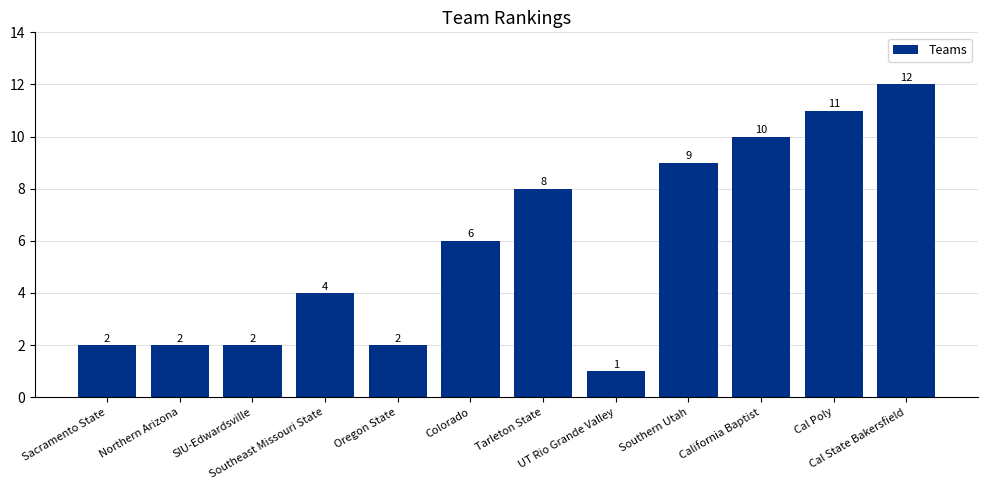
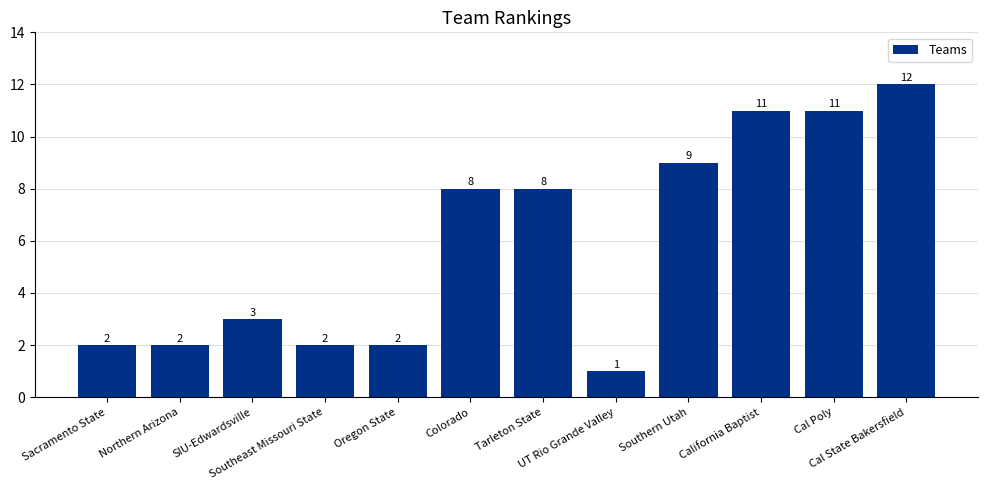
SIU-Edwardsville: 2 -> 3
Southeast Missouri State: 4 -> 2
Colorado: 6 -> 8
California Baptist: 10 -> 11
